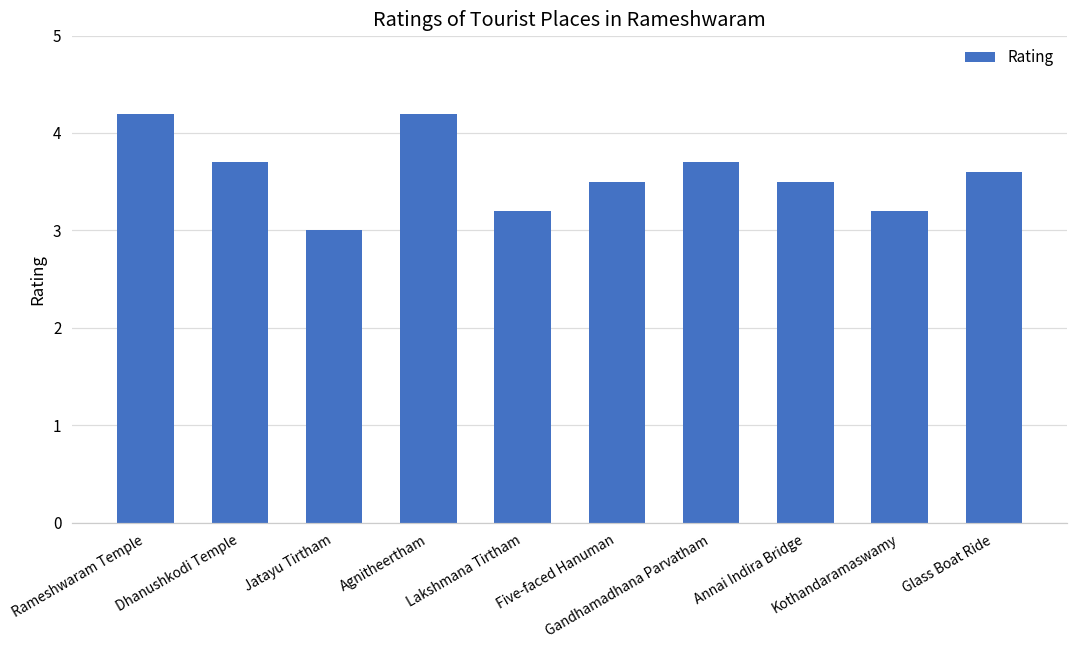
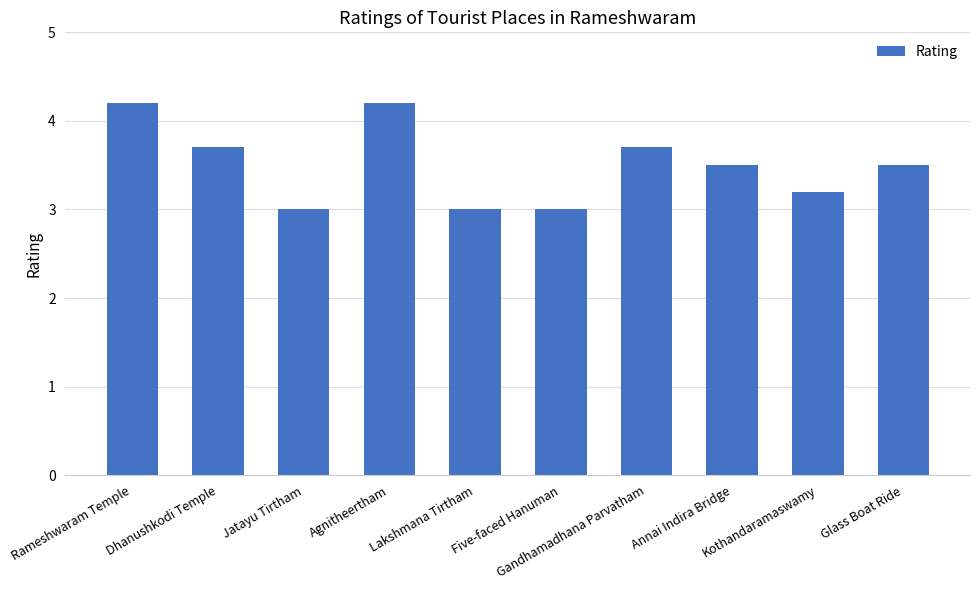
Lakshmana Tirtham: 3.2 -> 3.0
Five-faced Hanuman: 3.5 -> 3.0
Glass Boat Ride: 3.6 -> 3.5
